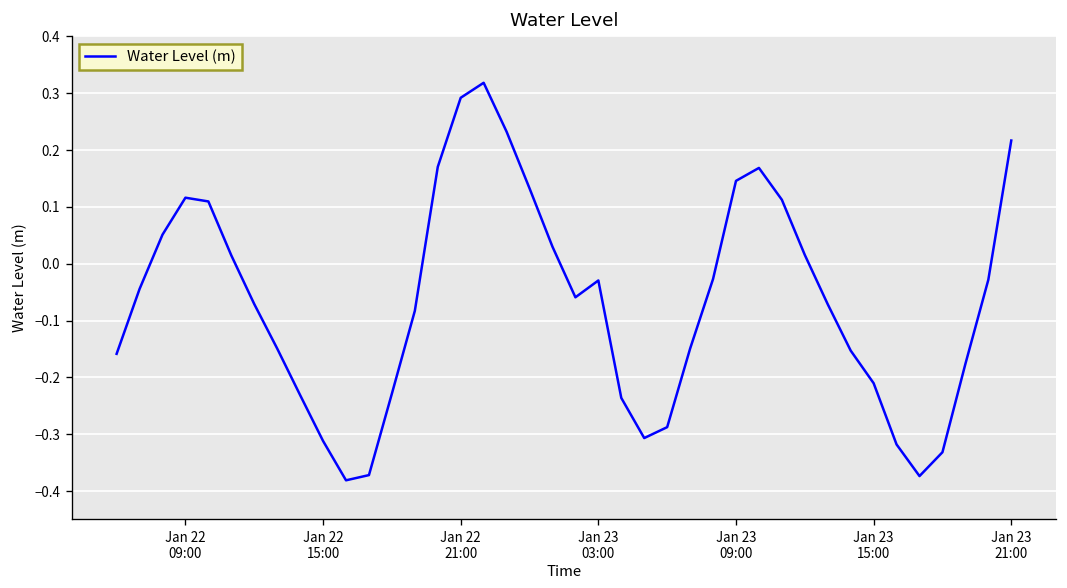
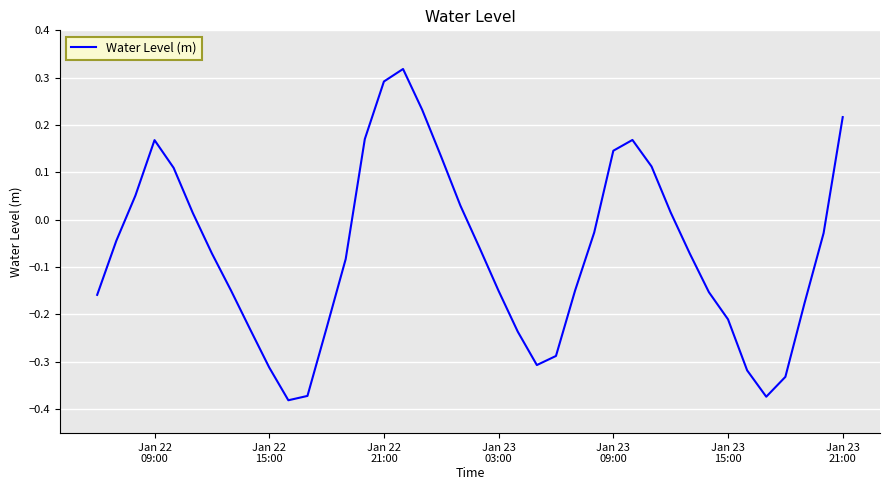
Jan 22 09:00: 0.12 -> 0.17
Jan 23 03:00: -0.03 -> -0.15
